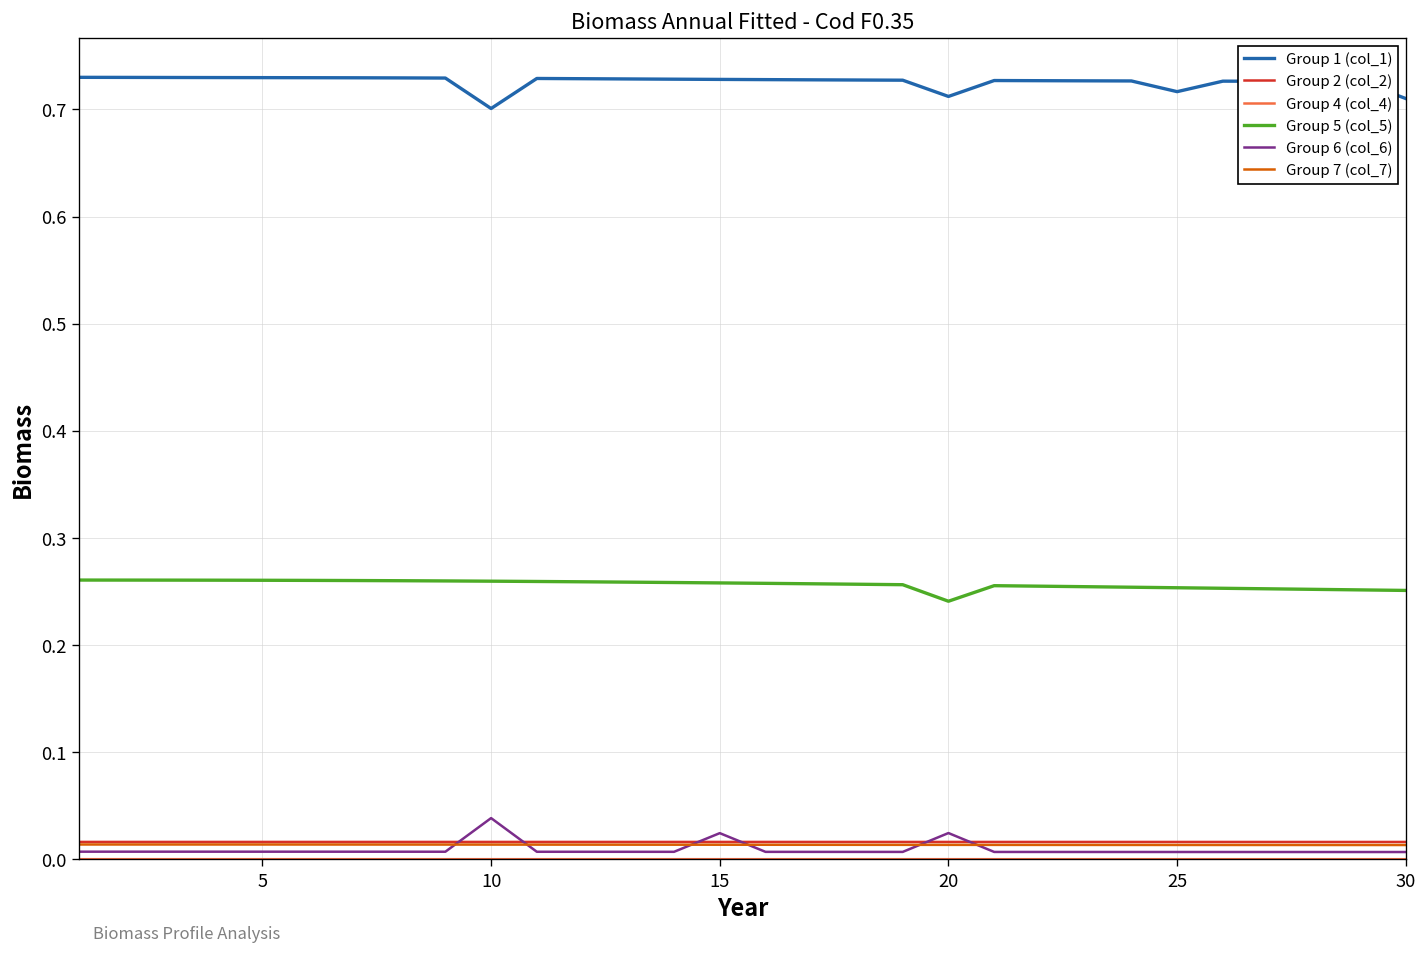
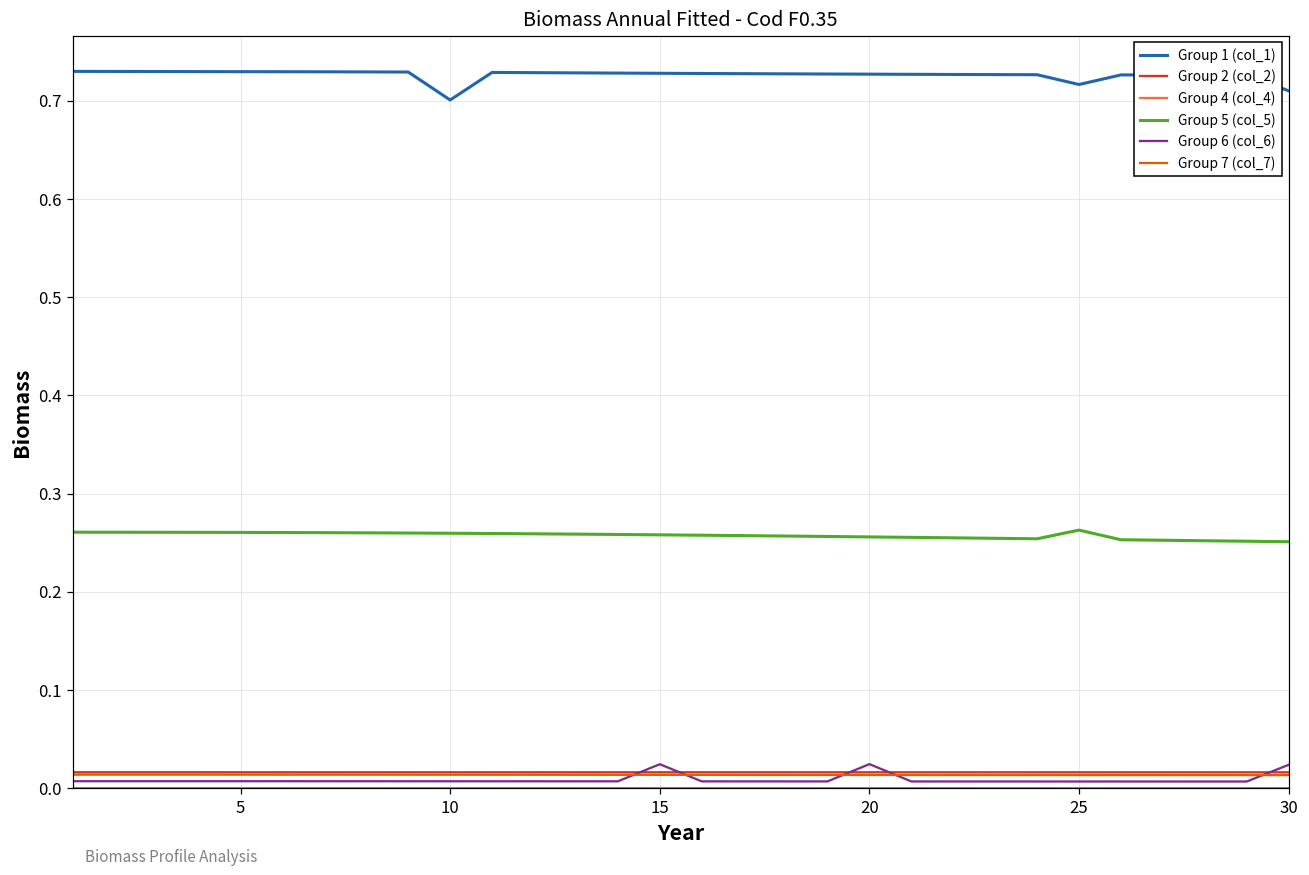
Group 6 (col_6), 10: 0.04 -> 0.01
Group 1 (col_1), 20: 0.71 -> 0.73
Group 5 (col_5), 20: 0.24 -> 0.26
Group 5 (col_5), 25: 0.25 -> 0.26
Group 6 (col_6), 30: 0.01 -> 0.02
